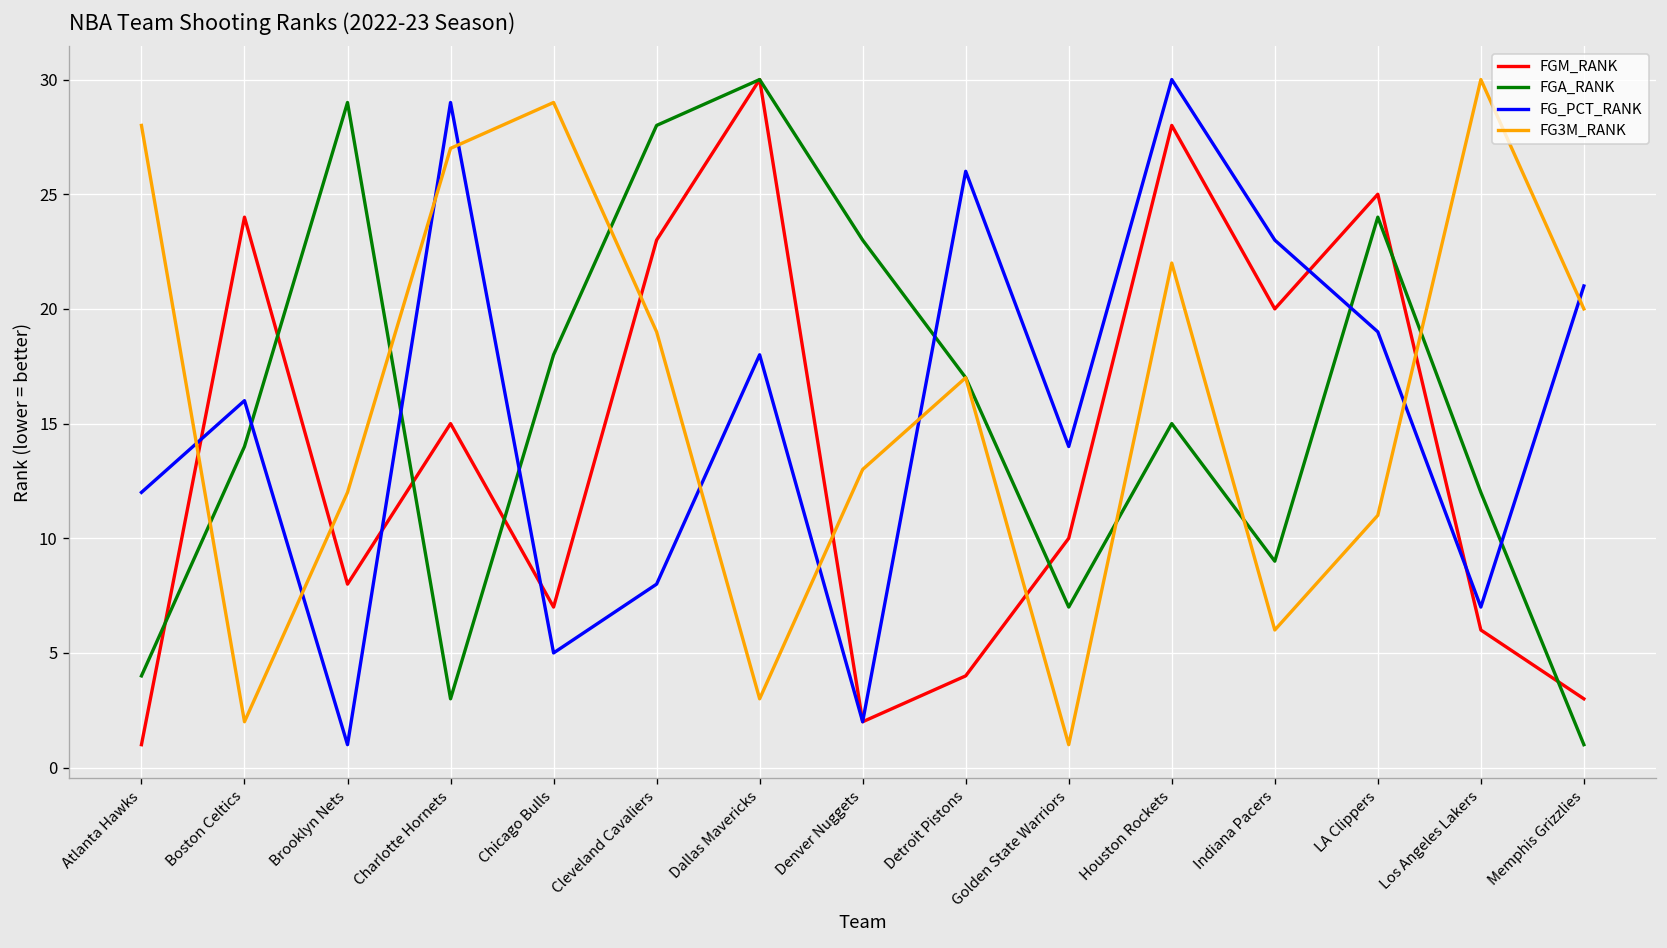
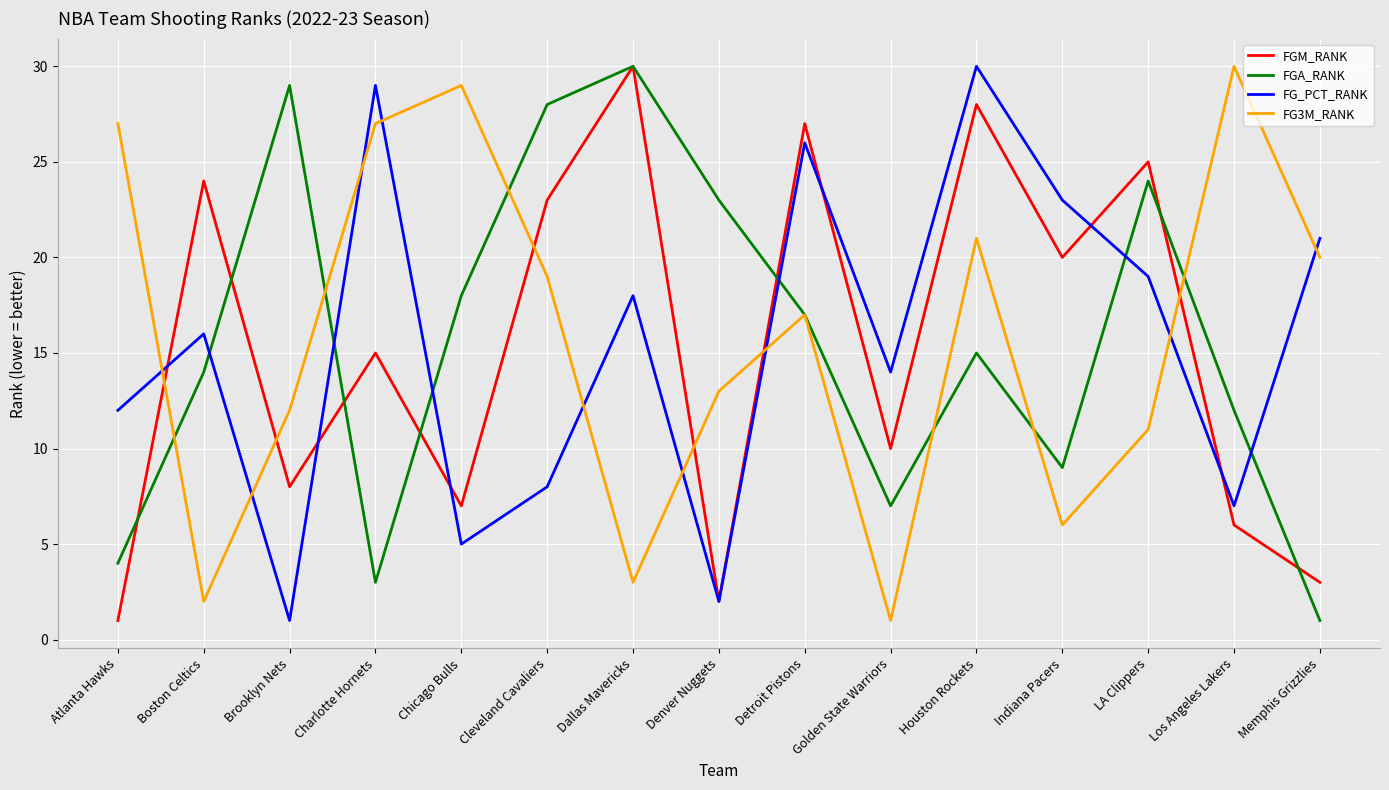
FG3M_RANK, Atlanta Hawks: 28 -> 27
FGM_RANK, Detroit Pistons: 4 -> 27
FG3M_RANK, Houston Rockets: 22 -> 21
